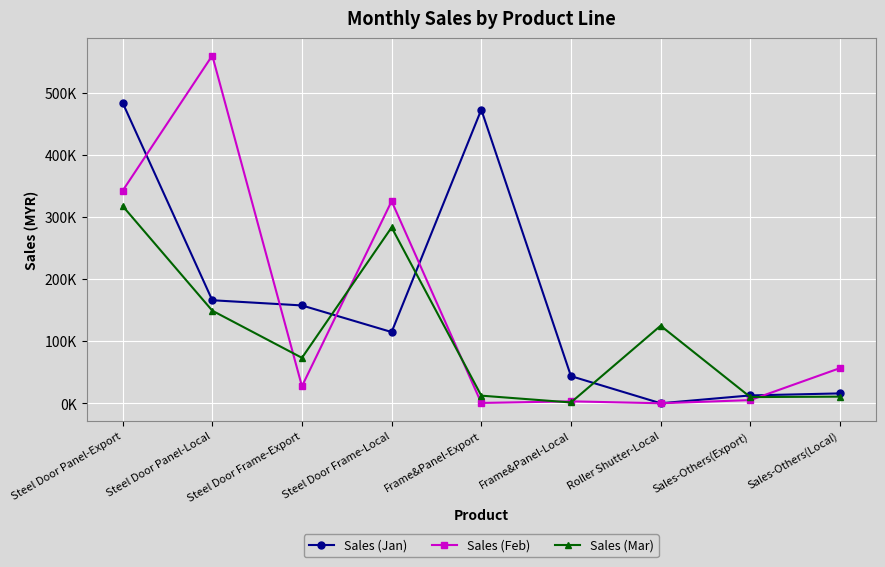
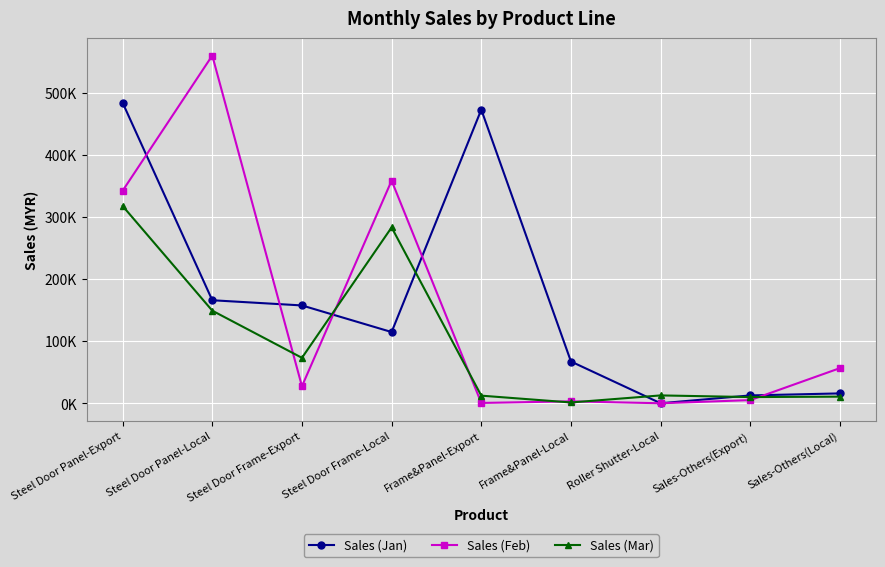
Sales (Feb), Steel Door Frame-Local: 330000 -> 360000
Sales (Jan), Frame&Panel-Local: 40000 -> 70000
Sales (Mar), Roller Shutter-Local: 130000 -> 10000
